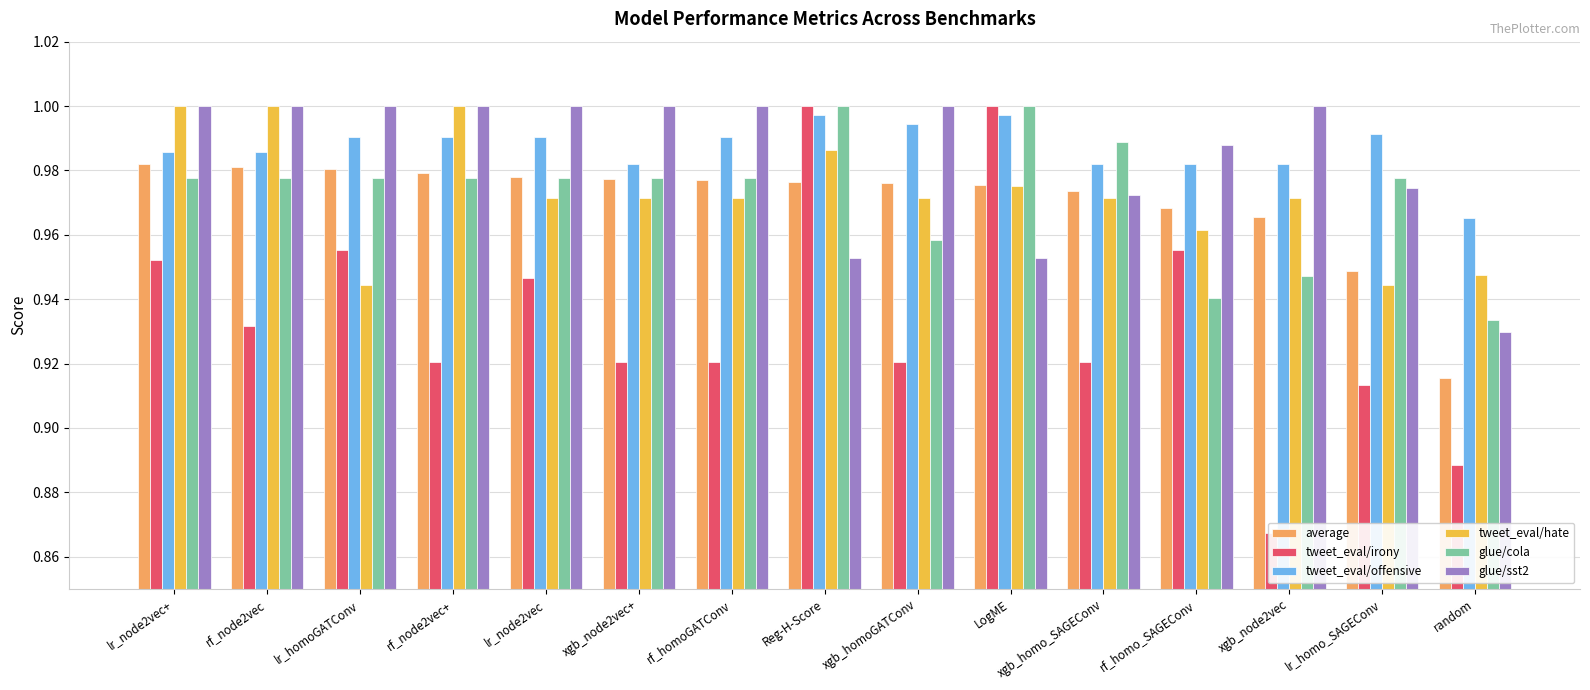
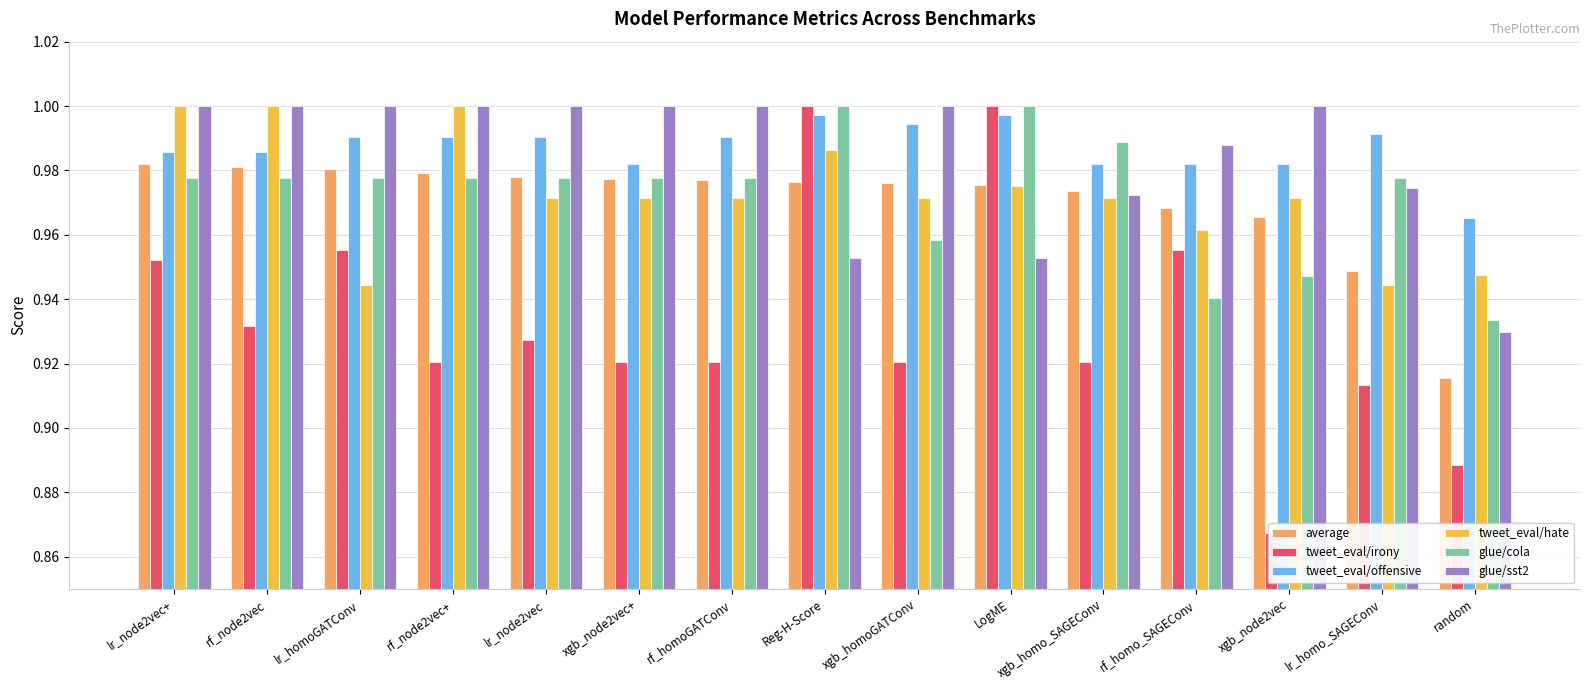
tweet_eval/irony, lr_node2vec: 0.947 -> 0.927
